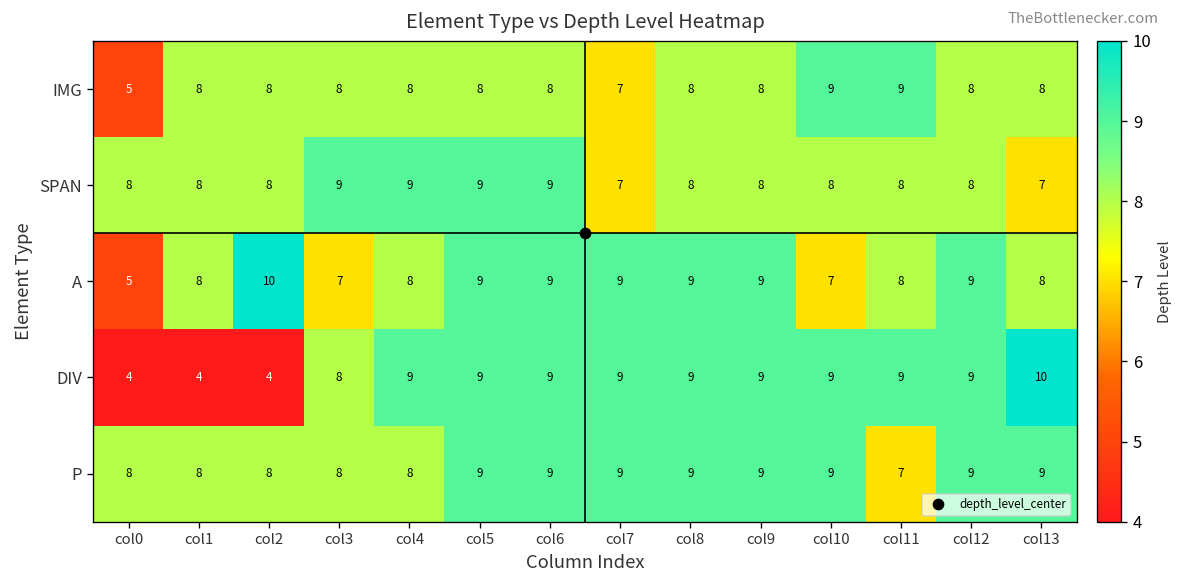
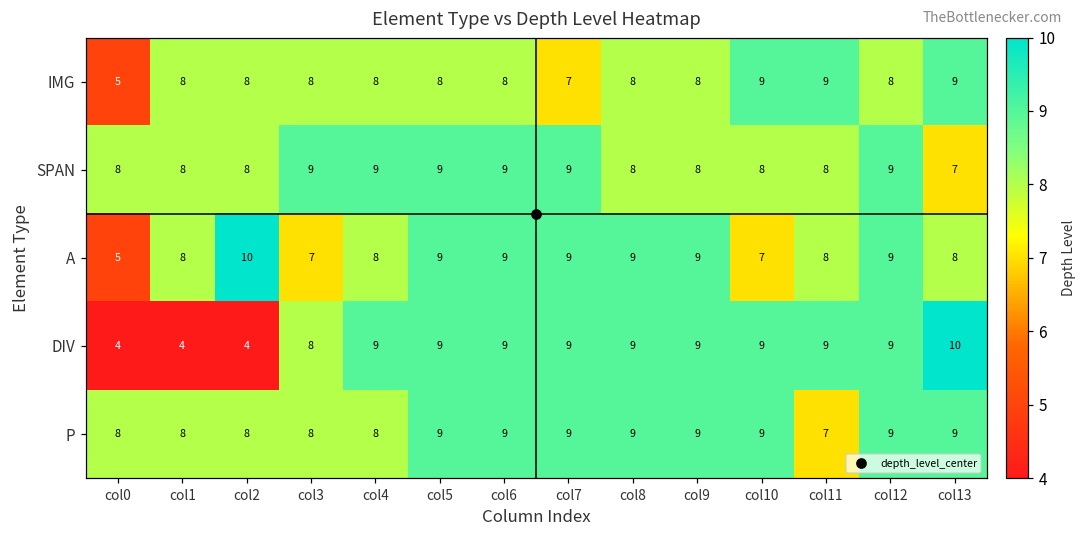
IMG, col13: 8 -> 9
SPAN, col7: 7 -> 9
SPAN, col12: 8 -> 9
